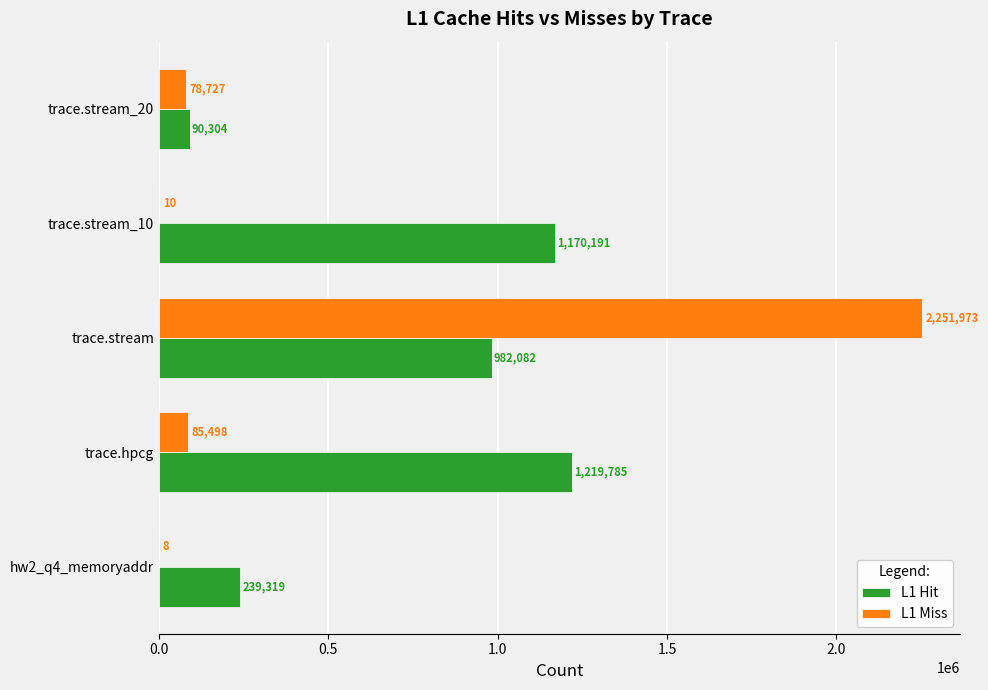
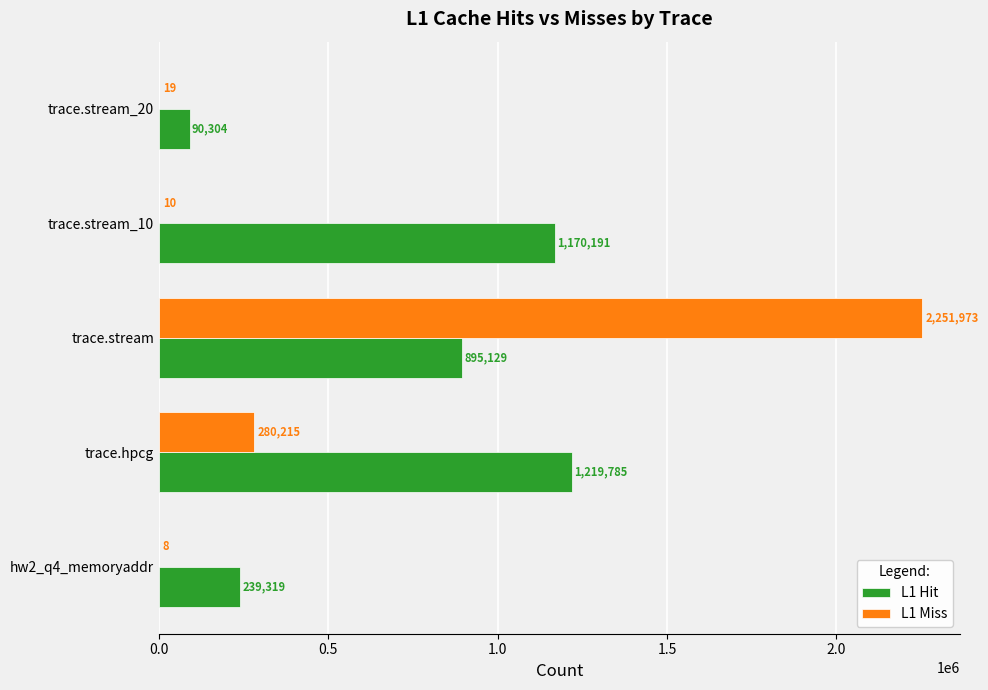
L1 Miss, trace.stream_20: 78,727 -> 19
L1 Hit, trace.stream: 982,082 -> 895,129
L1 Miss, trace.hpcg: 85,498 -> 280,215
